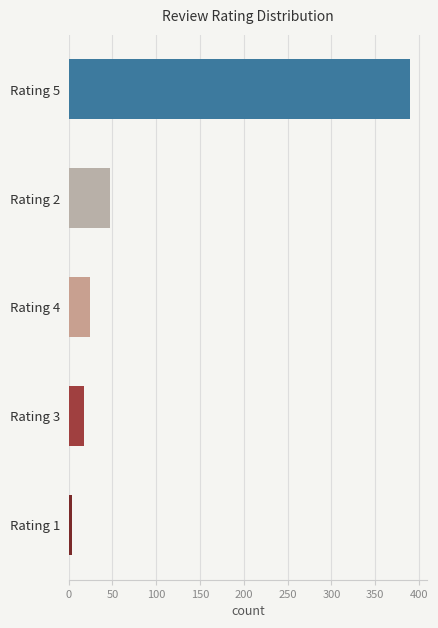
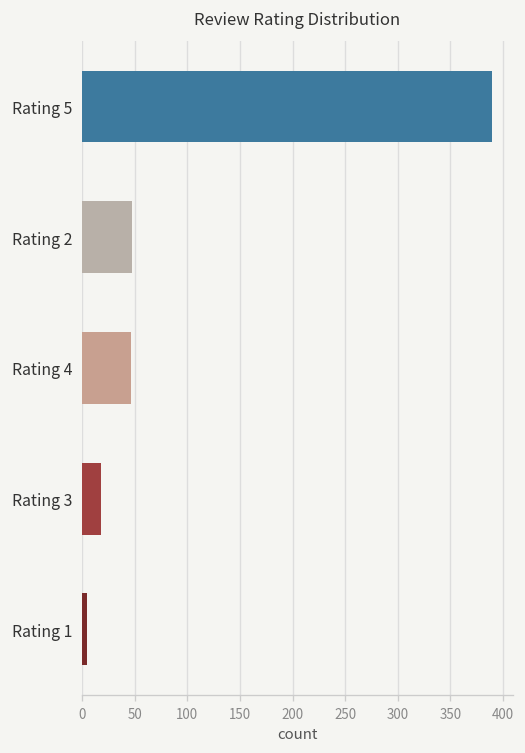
Rating 4: 20 -> 50
